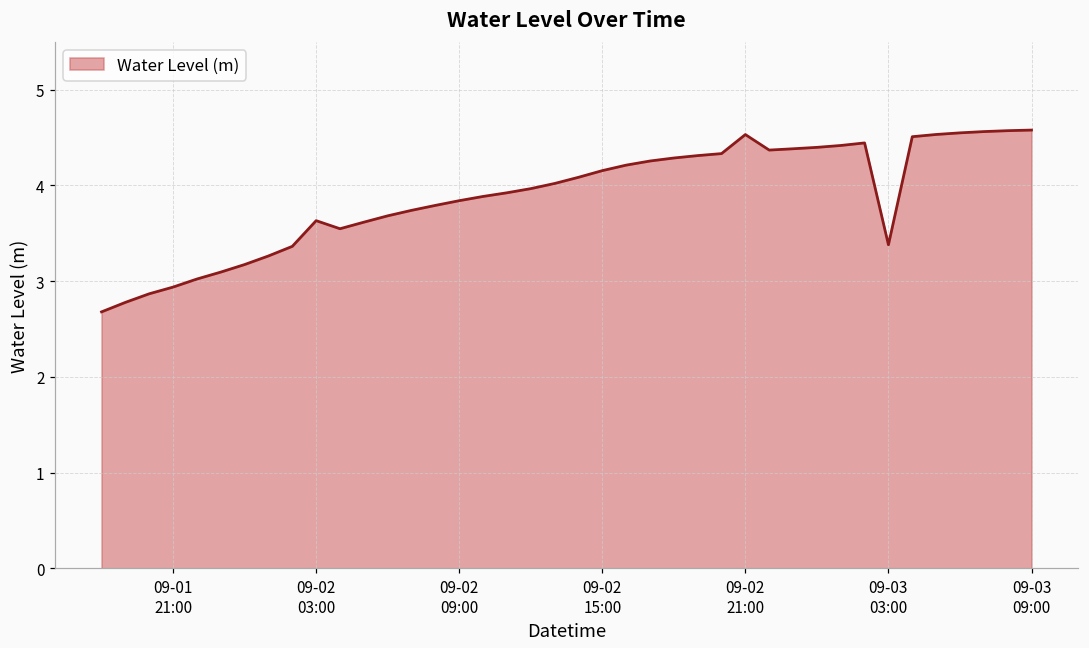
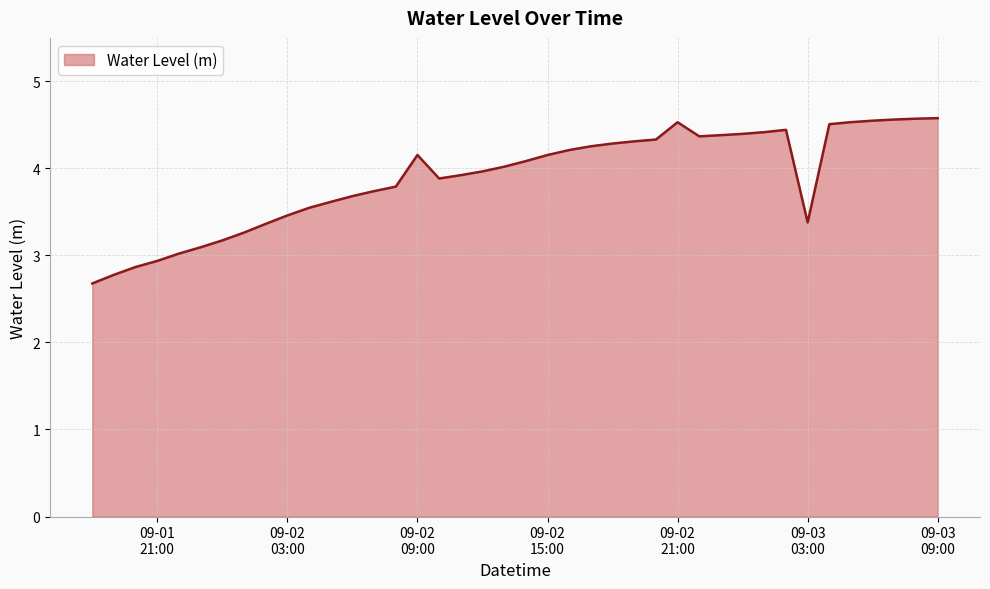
09-02 03:00: 3.6 -> 3.5
09-02 09:00: 3.8 -> 4.2
